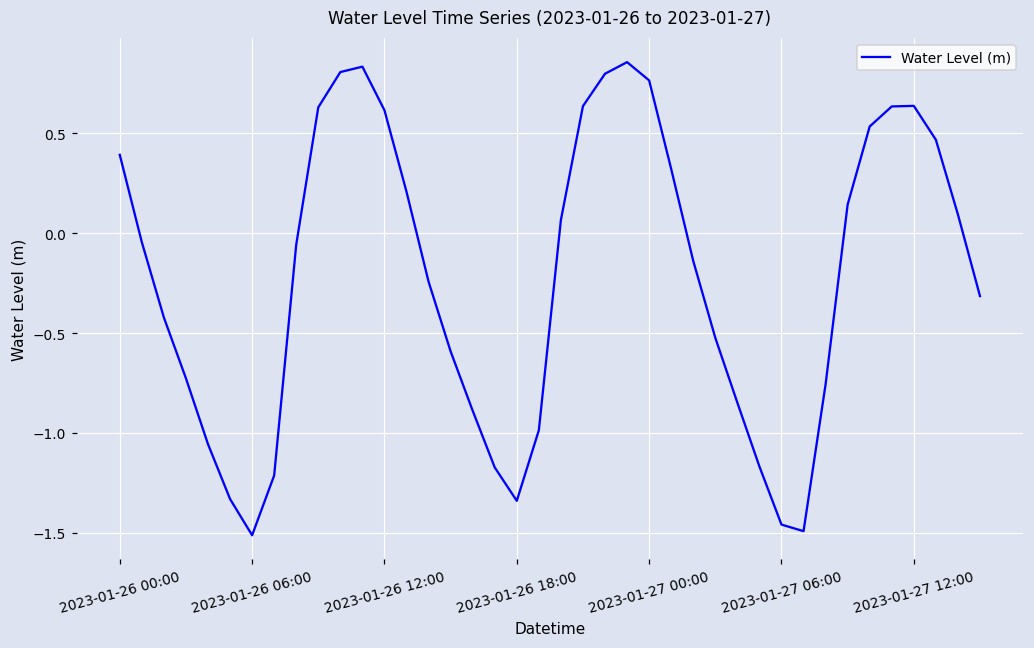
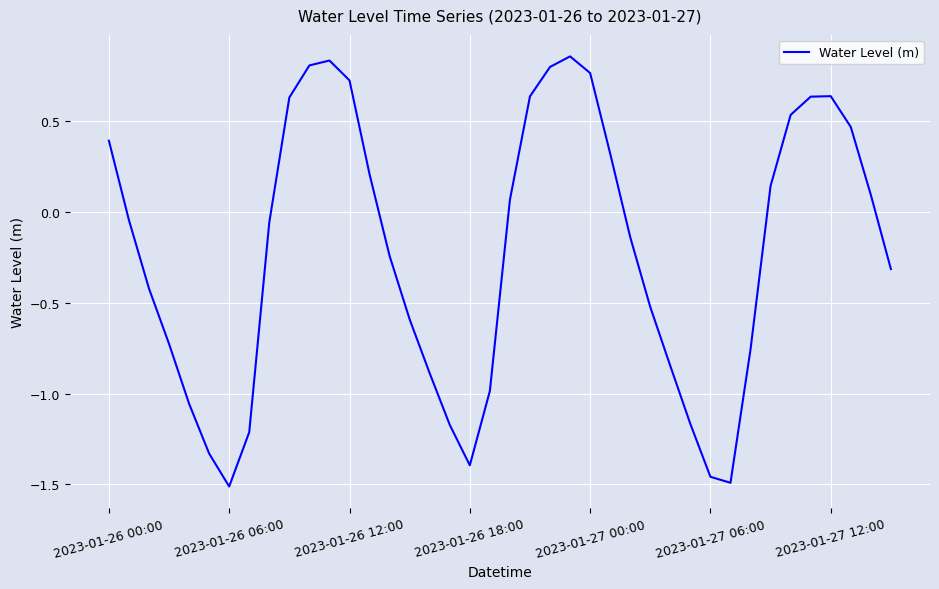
2023-01-26 12:00: 0.62 -> 0.72
2023-01-26 18:00: -1.34 -> -1.40
